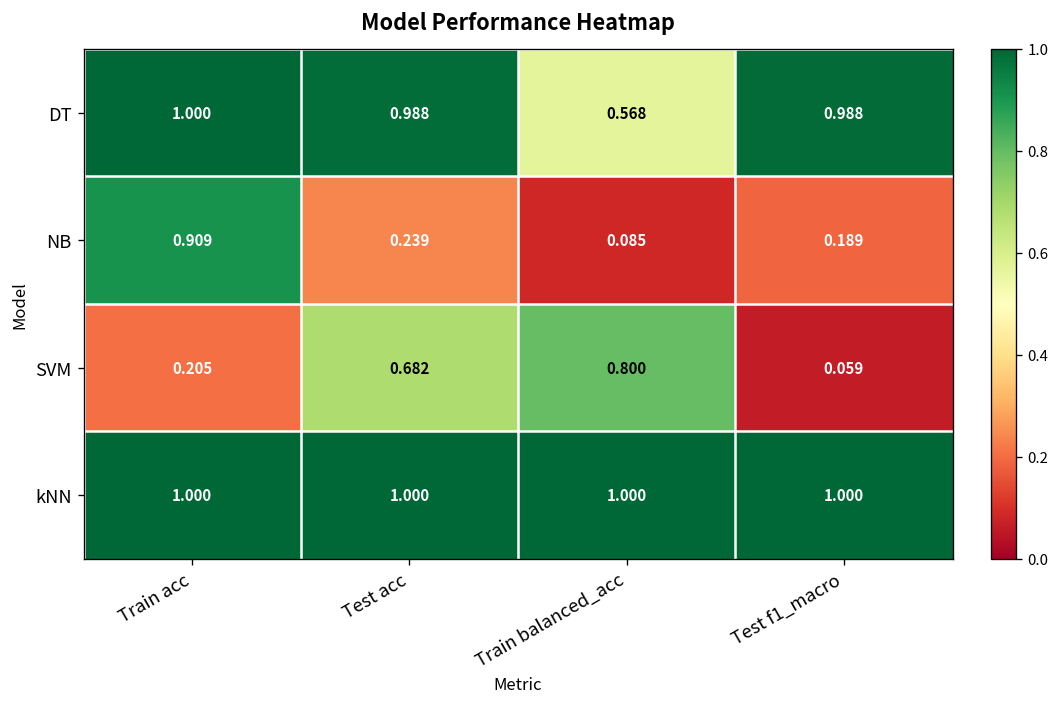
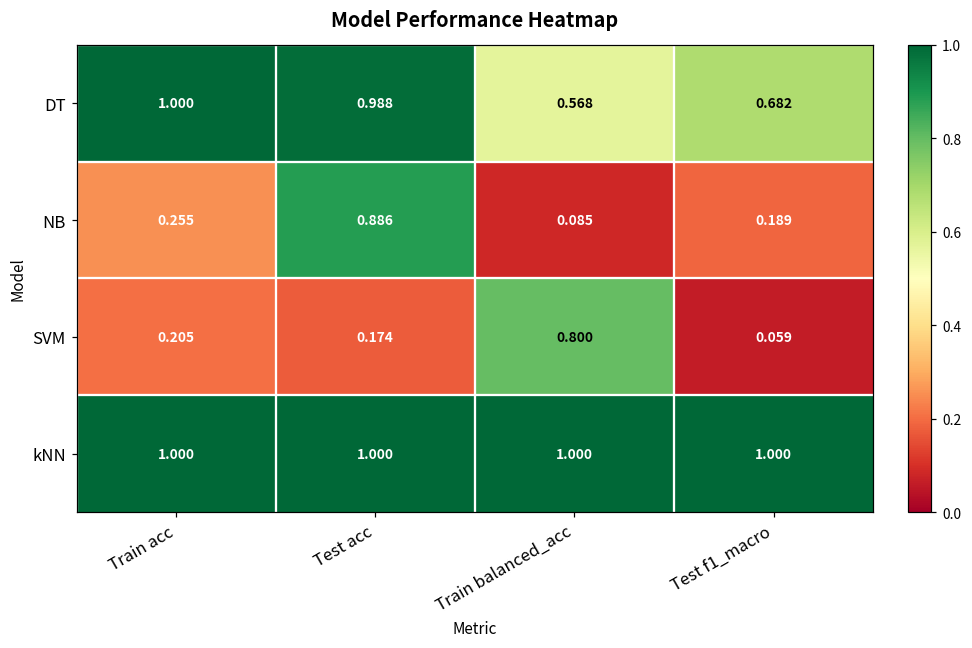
DT, Test f1_macro: 0.988 -> 0.682
NB, Train acc: 0.909 -> 0.255
NB, Test acc: 0.239 -> 0.886
SVM, Test acc: 0.682 -> 0.174
